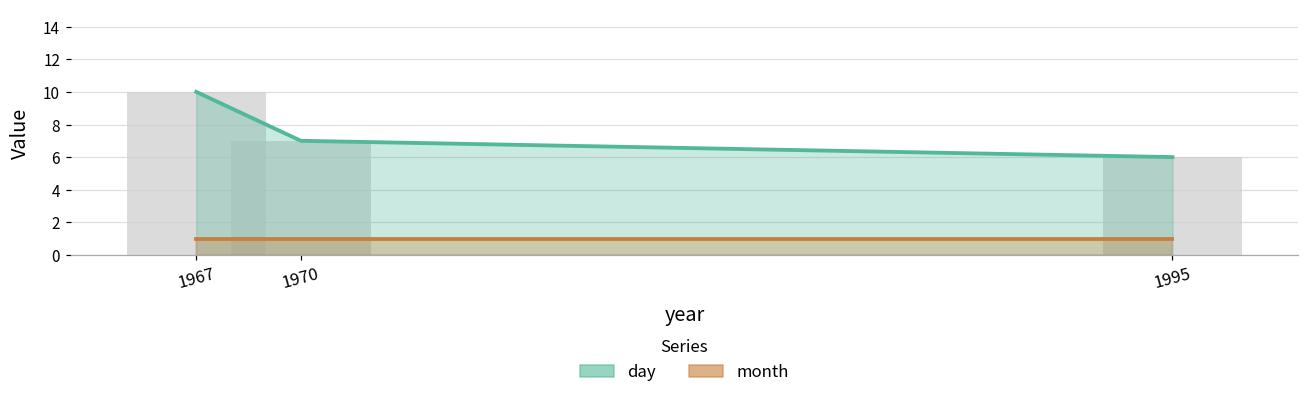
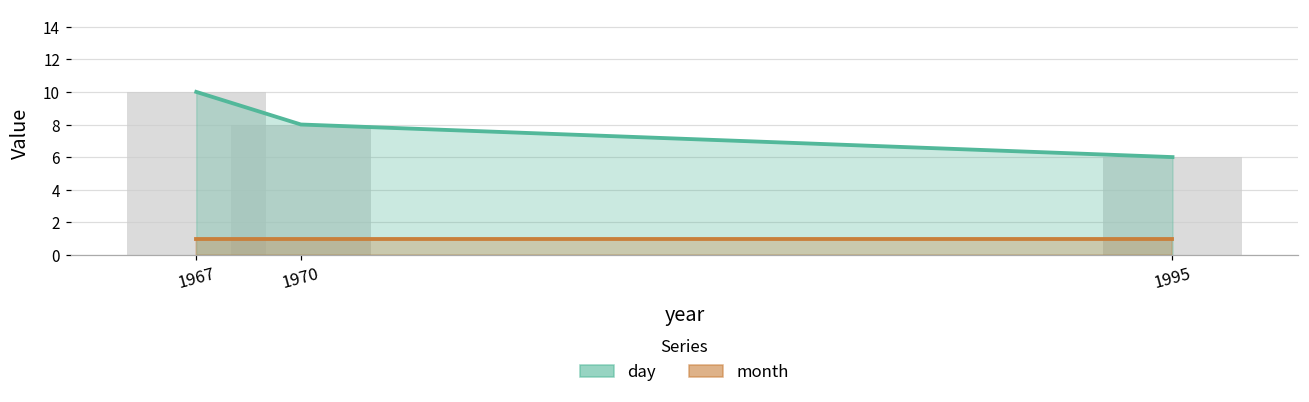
day, 1970: 7 -> 8
